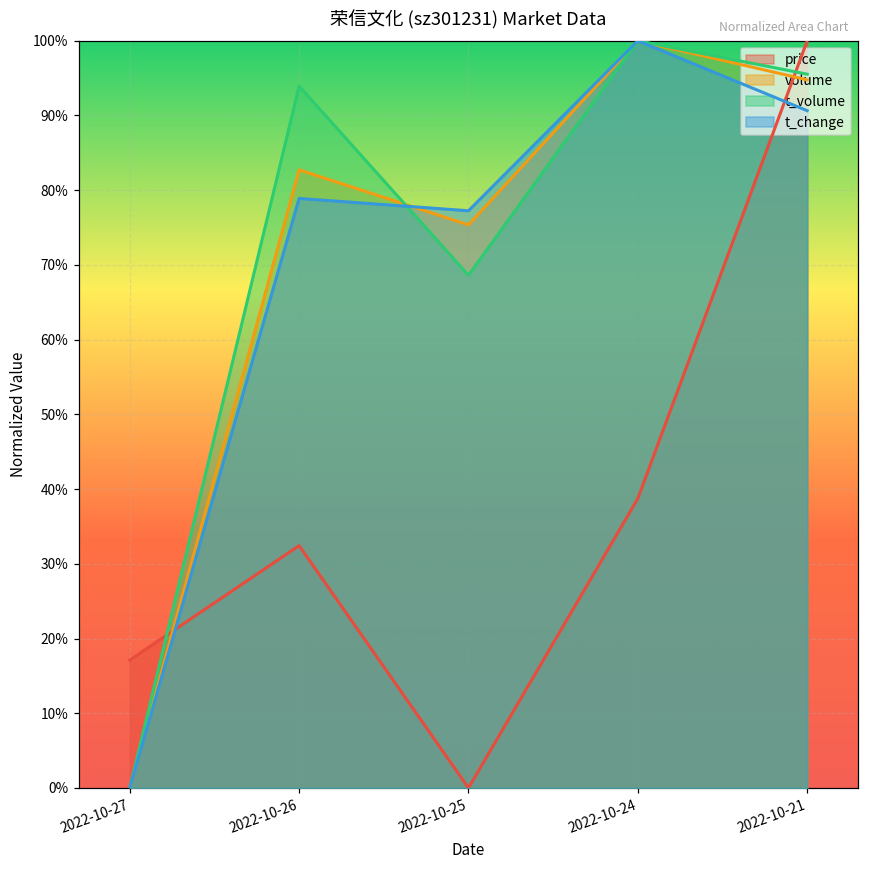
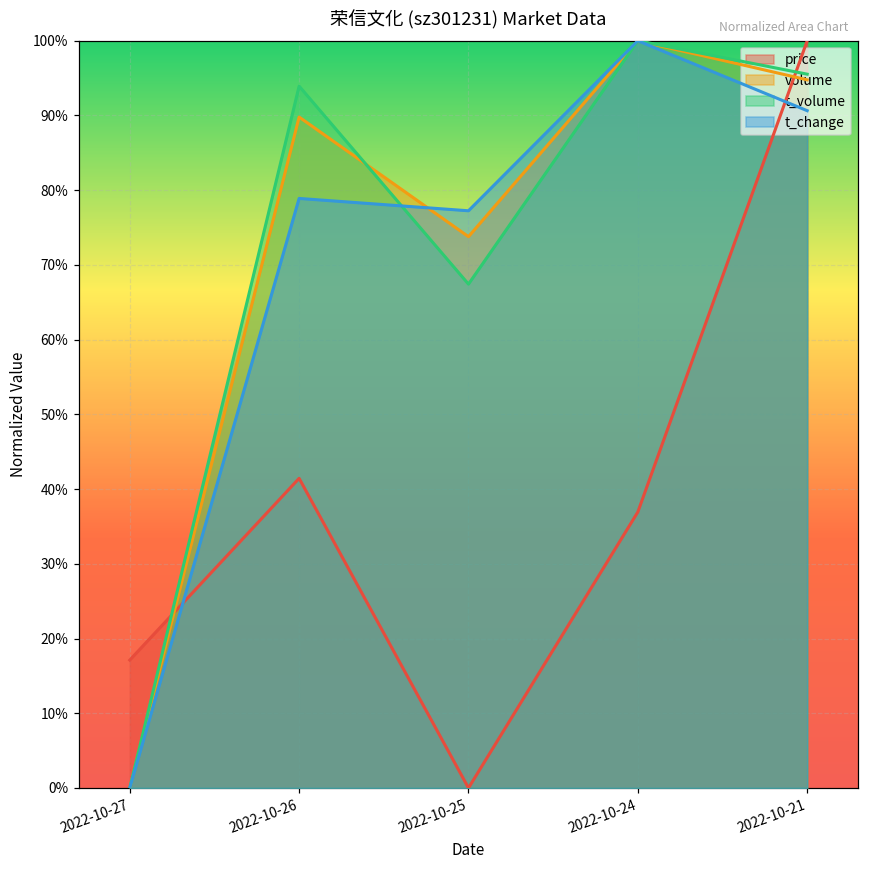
price, 2022-10-26: 32% -> 41%
volume, 2022-10-26: 83% -> 90%
volume, 2022-10-25: 75% -> 74%
t_volume, 2022-10-25: 69% -> 67%
price, 2022-10-24: 39% -> 37%
